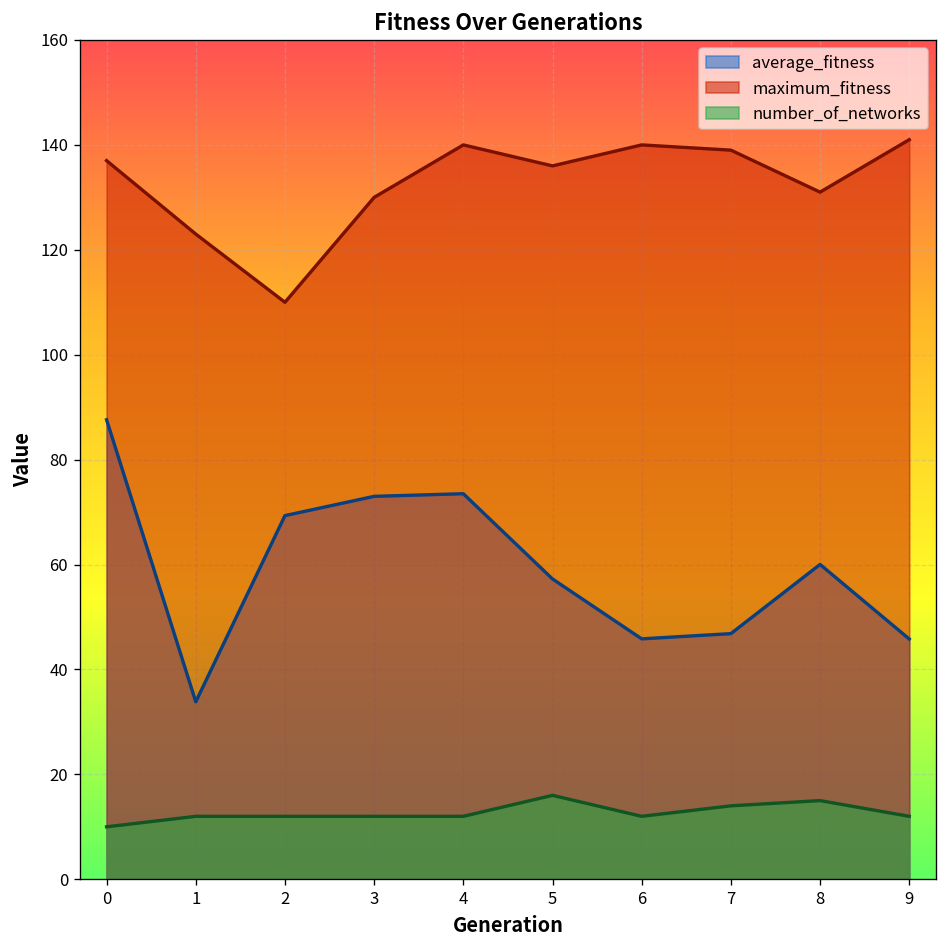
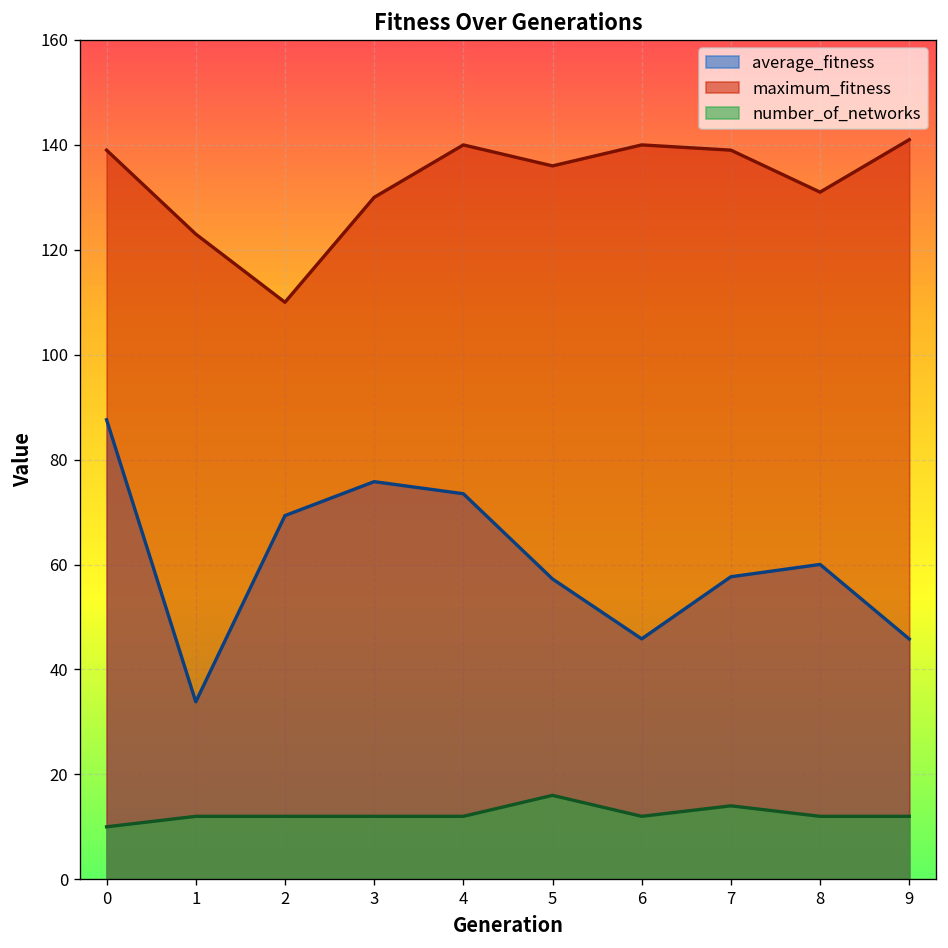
maximum_fitness, 0: 137 -> 139
average_fitness, 3: 73 -> 76
average_fitness, 7: 47 -> 58
number_of_networks, 8: 15 -> 12
